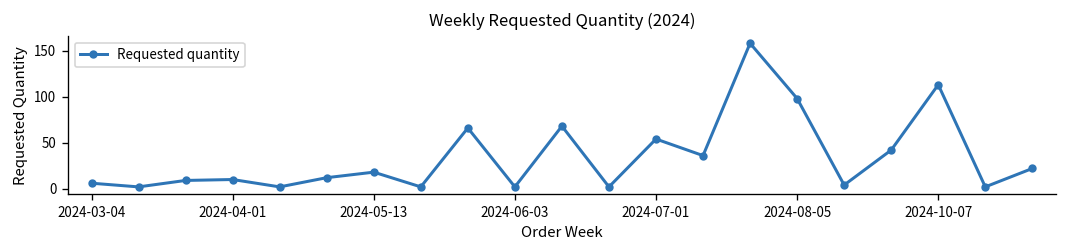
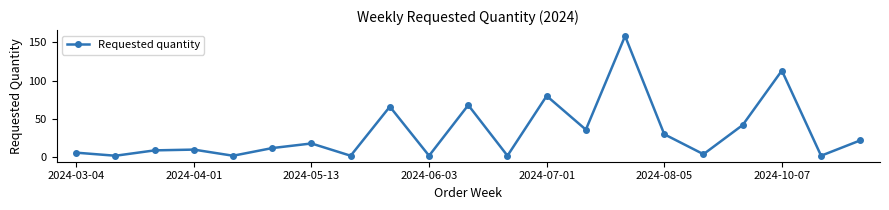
2024-07-01: 50 -> 80
2024-08-05: 100 -> 30
